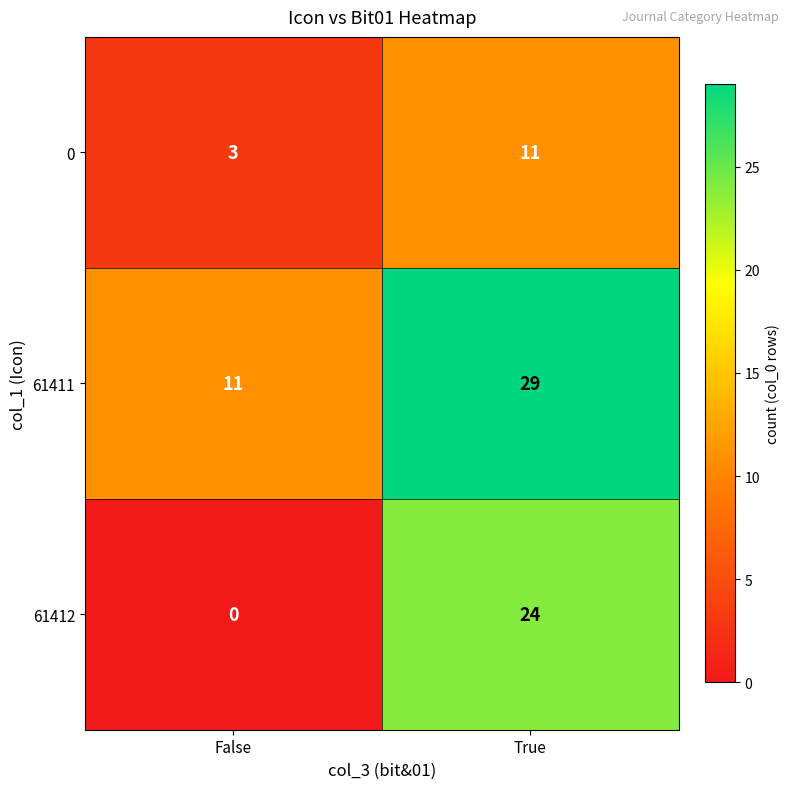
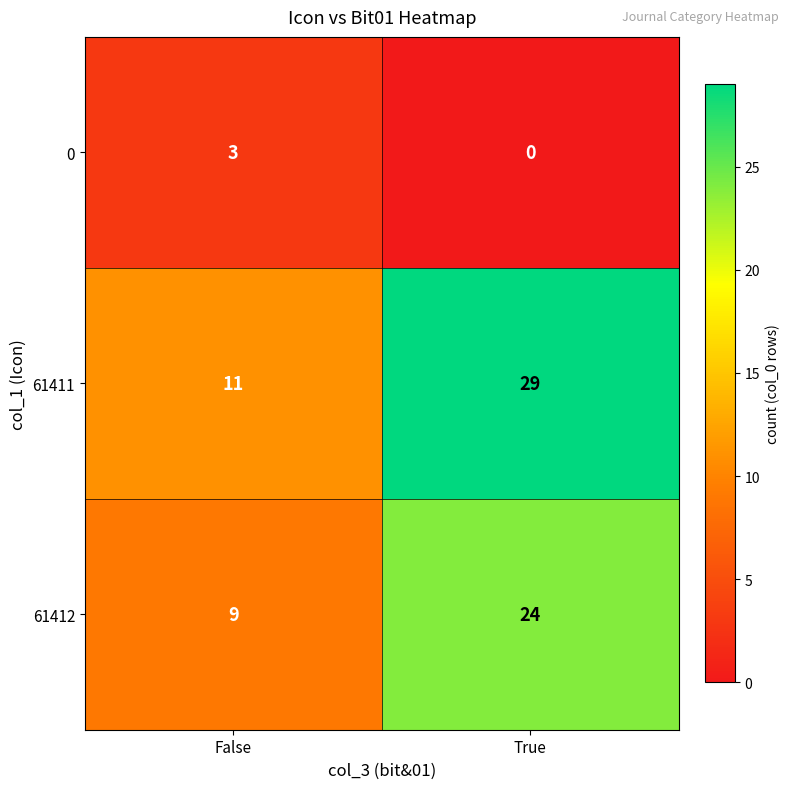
0, True: 11 -> 0
61412, False: 0 -> 9
